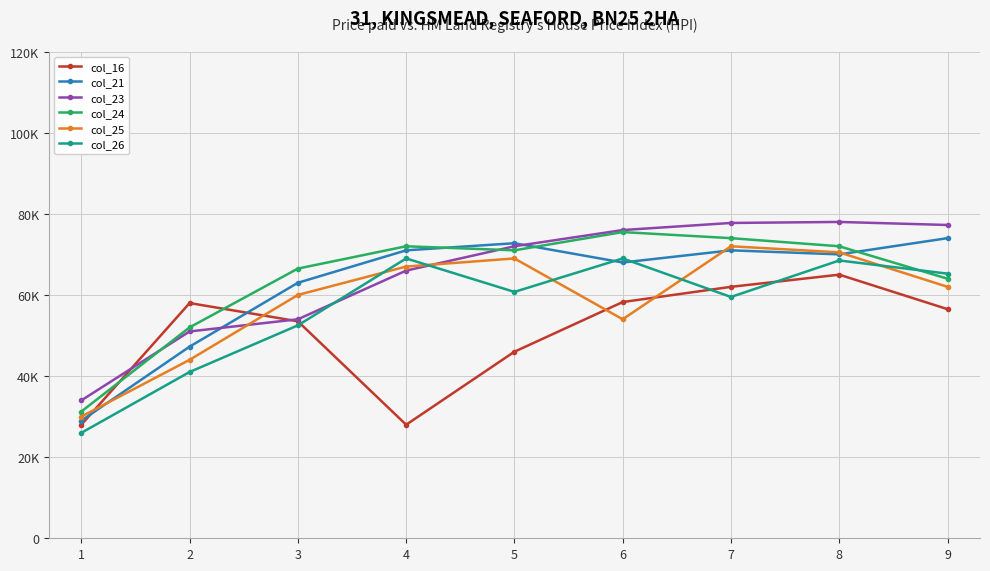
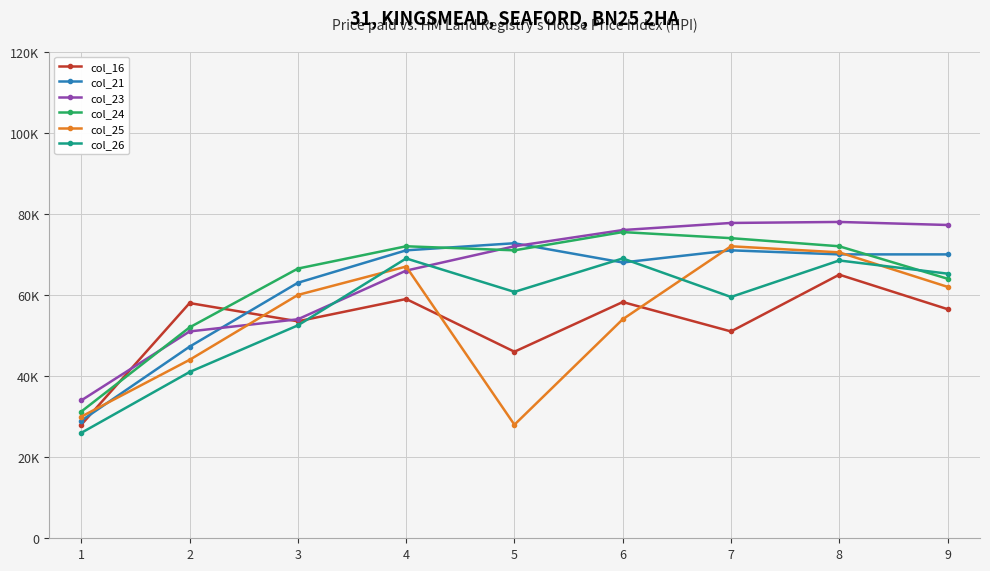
col_16, 4: 28000 -> 59000
col_25, 5: 69000 -> 28000
col_16, 7: 62000 -> 51000
col_21, 9: 74000 -> 70000
